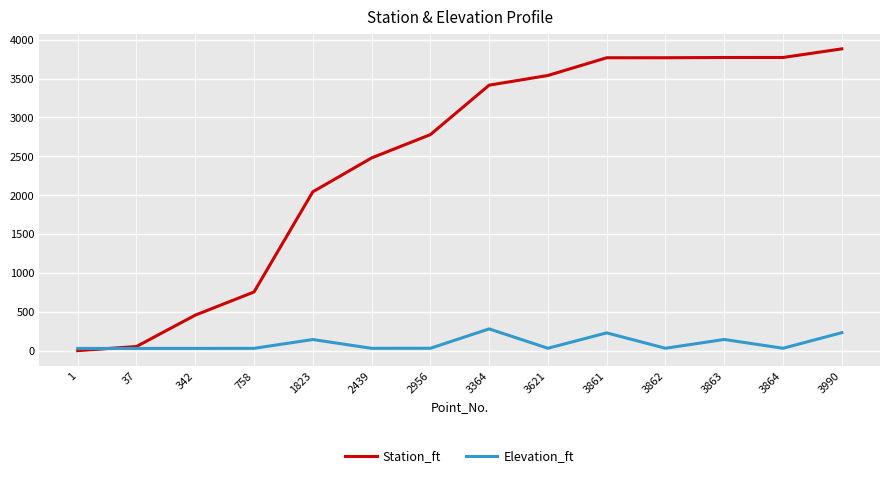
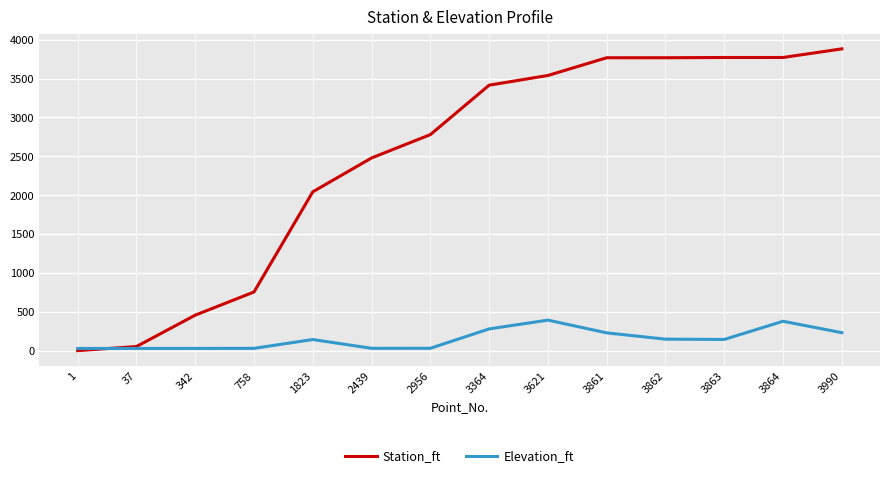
Elevation_ft, 3621: 0 -> 400
Elevation_ft, 3862: 0 -> 100
Elevation_ft, 3864: 0 -> 400
